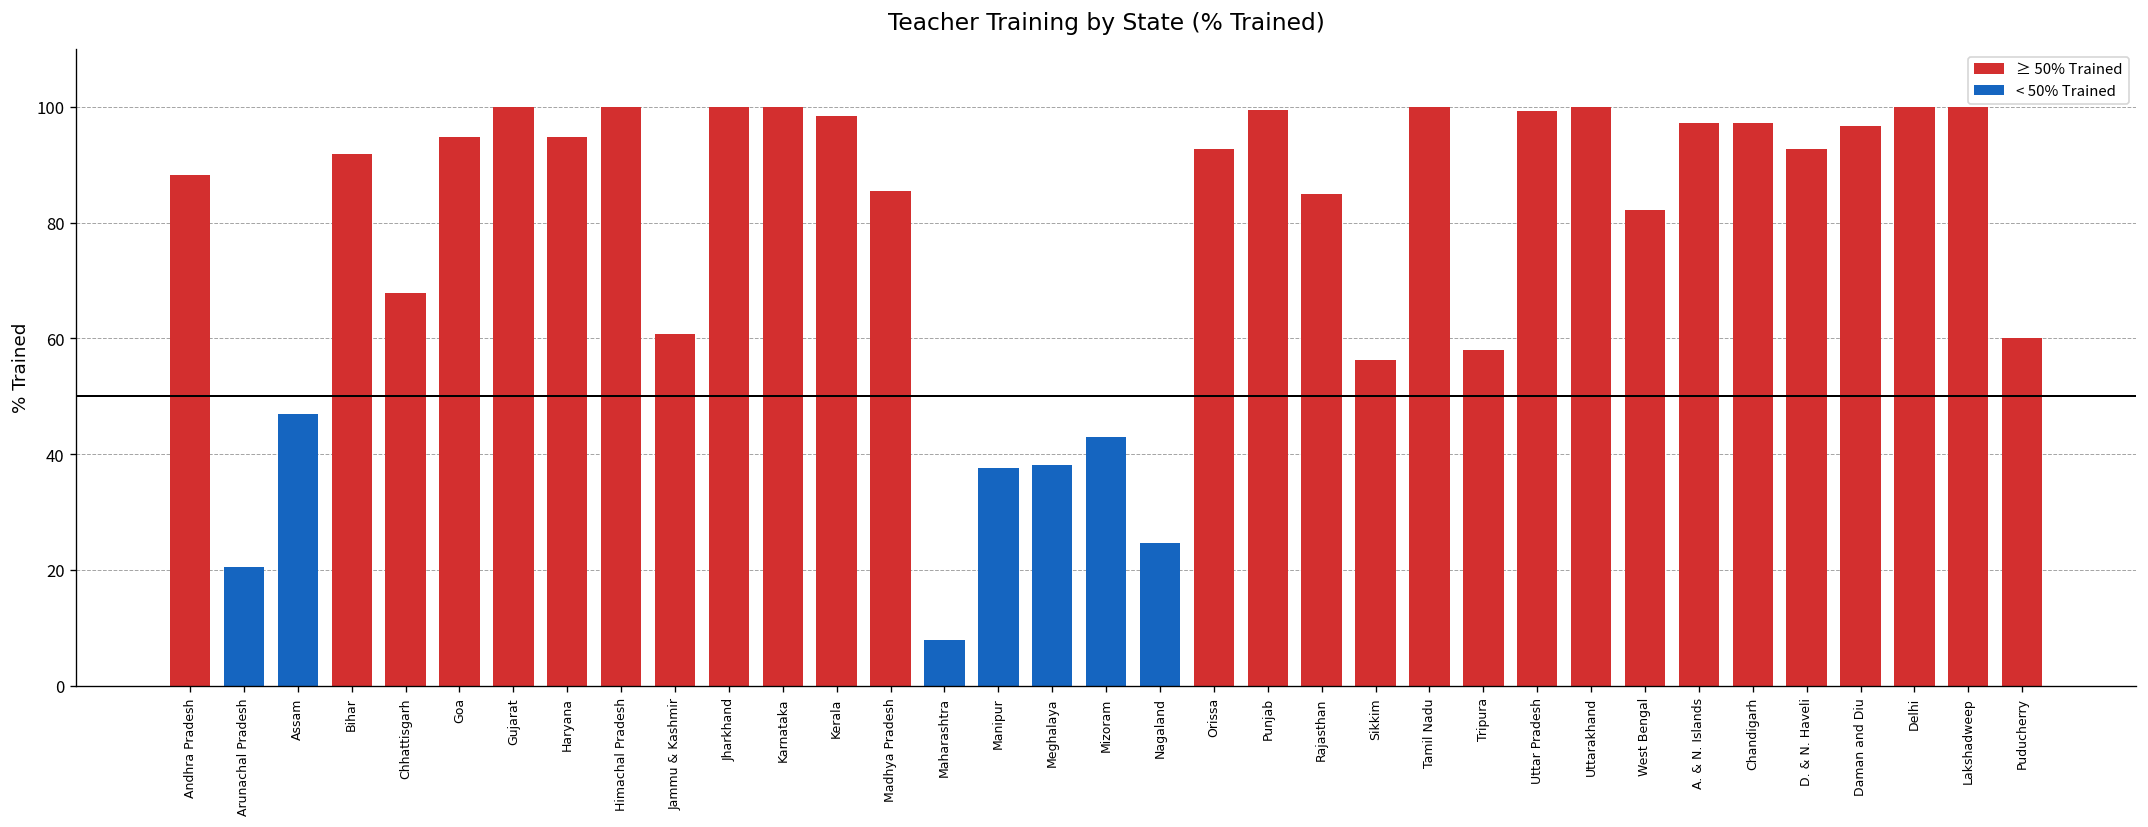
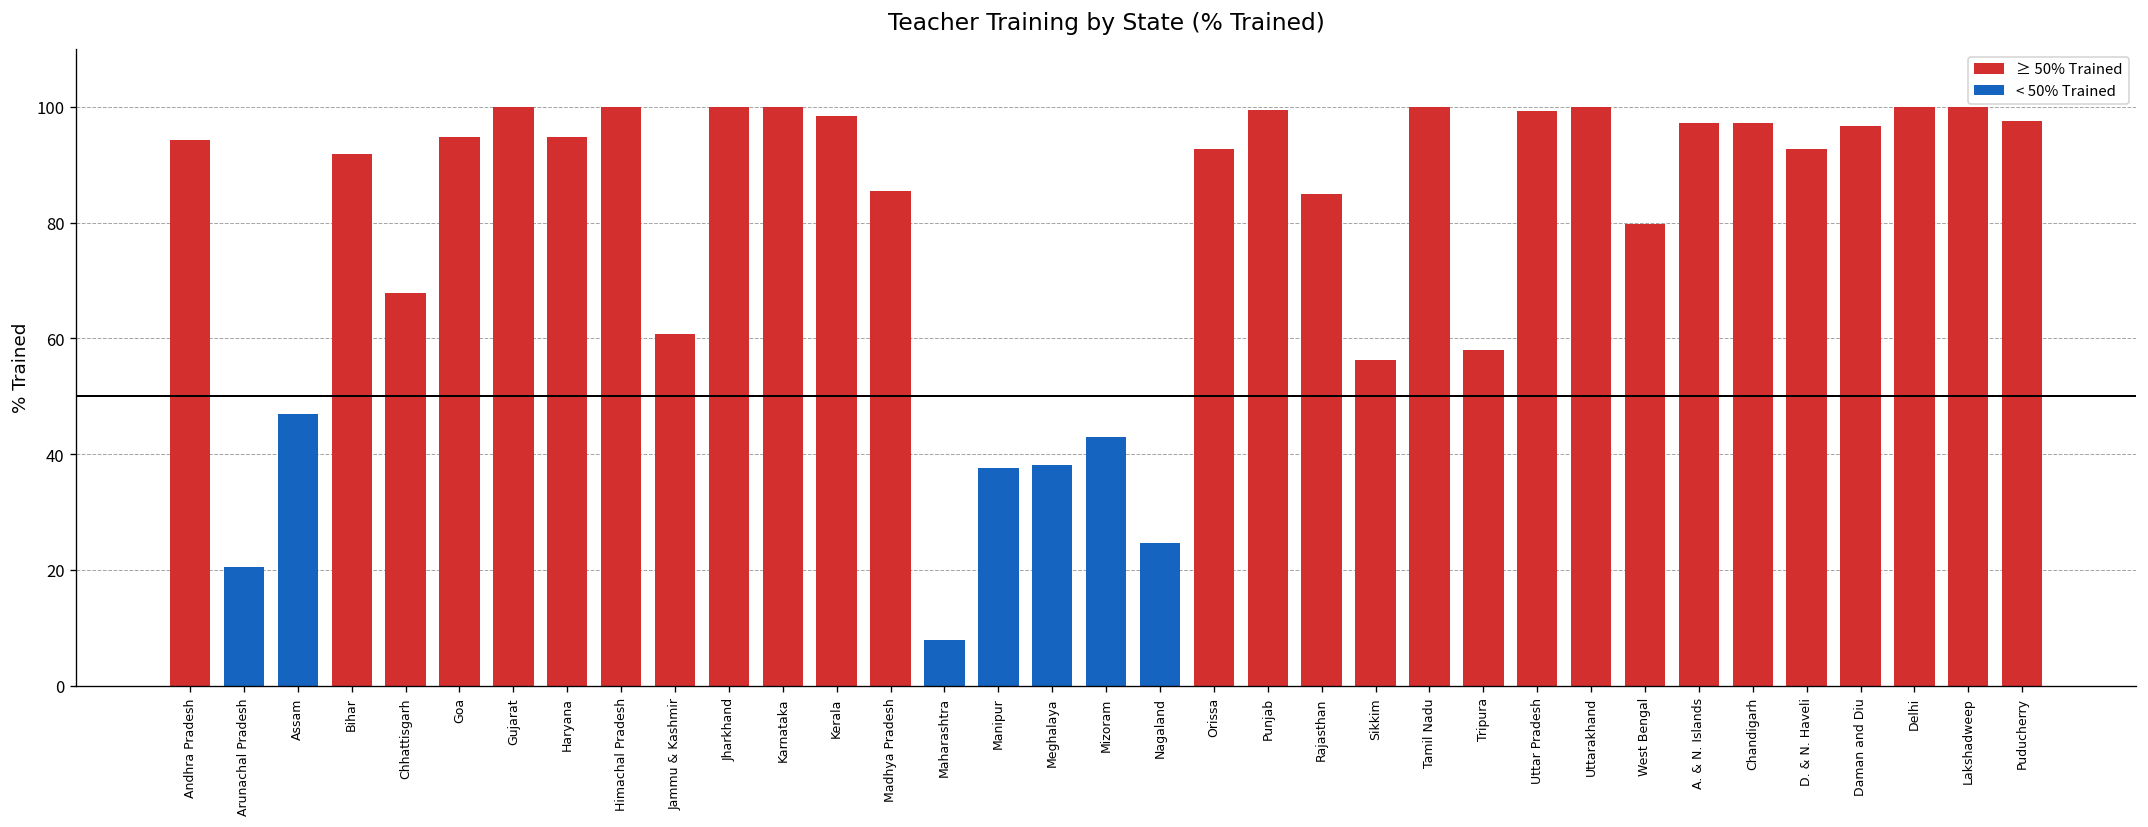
Andhra Pradesh: 88 -> 94
West Bengal: 82 -> 80
Puducherry: 60 -> 97
